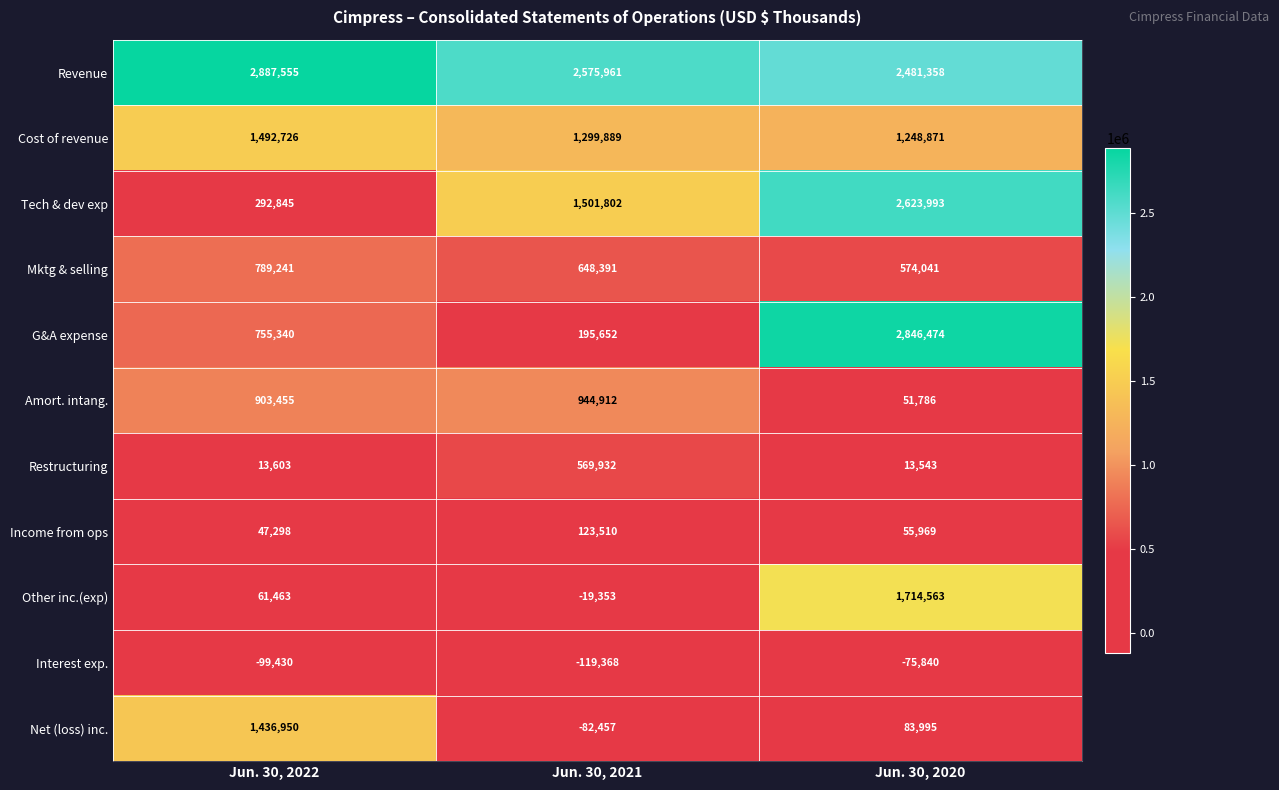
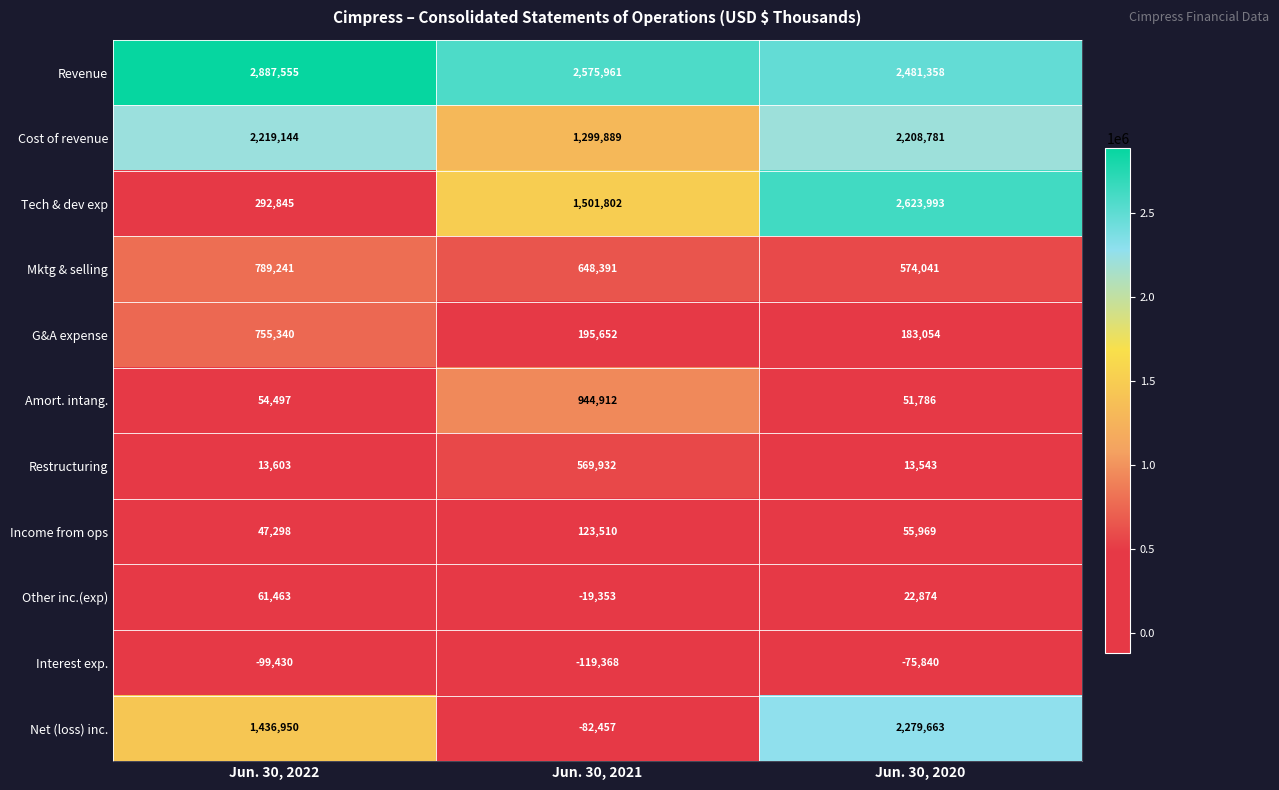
Cost of revenue, Jun. 30, 2022: 1,492,726 -> 2,219,144
Cost of revenue, Jun. 30, 2020: 1,248,871 -> 2,208,781
G&A expense, Jun. 30, 2020: 2,846,474 -> 183,054
Amort. intang., Jun. 30, 2022: 903,455 -> 54,497
Other inc.(exp), Jun. 30, 2020: 1,714,563 -> 22,874
Net (loss) inc., Jun. 30, 2020: 83,995 -> 2,279,663
